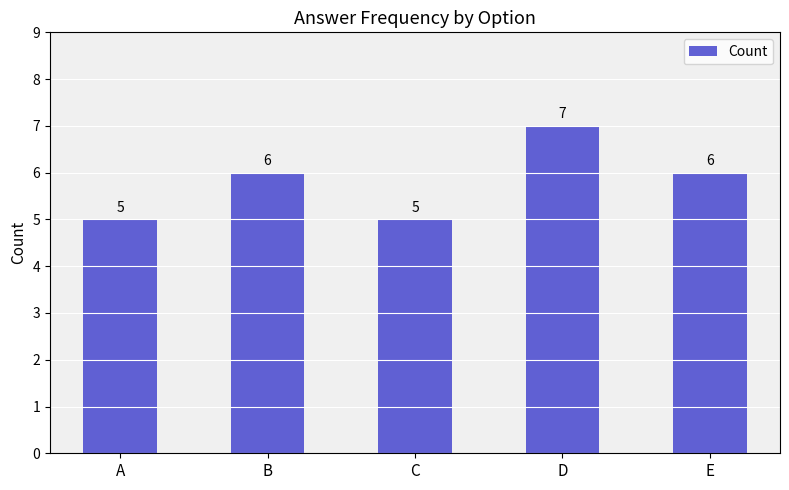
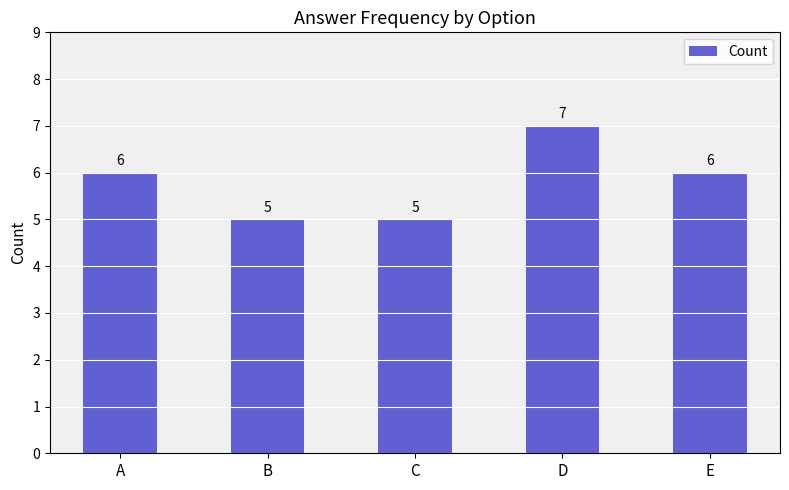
A: 5 -> 6
B: 6 -> 5
